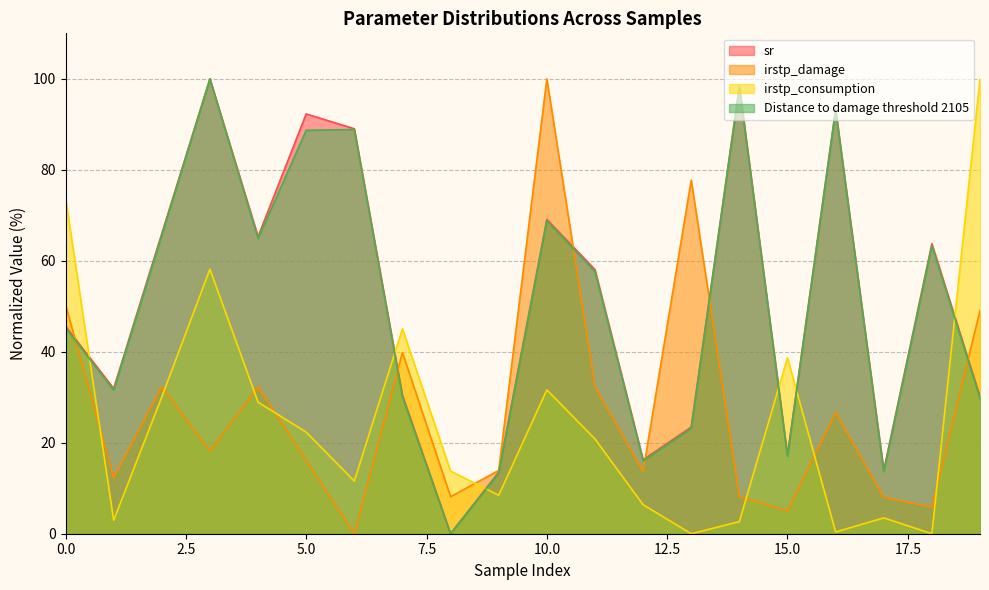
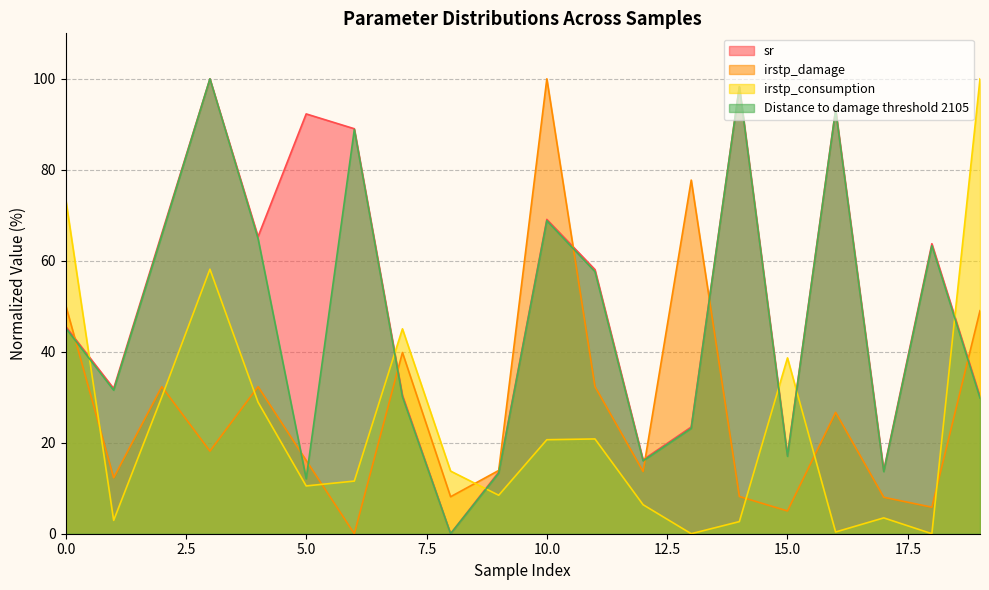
irstp_consumption, 5.0: 22 -> 11
Distance to damage threshold 2105, 5.0: 89 -> 12
irstp_consumption, 10.0: 32 -> 21
